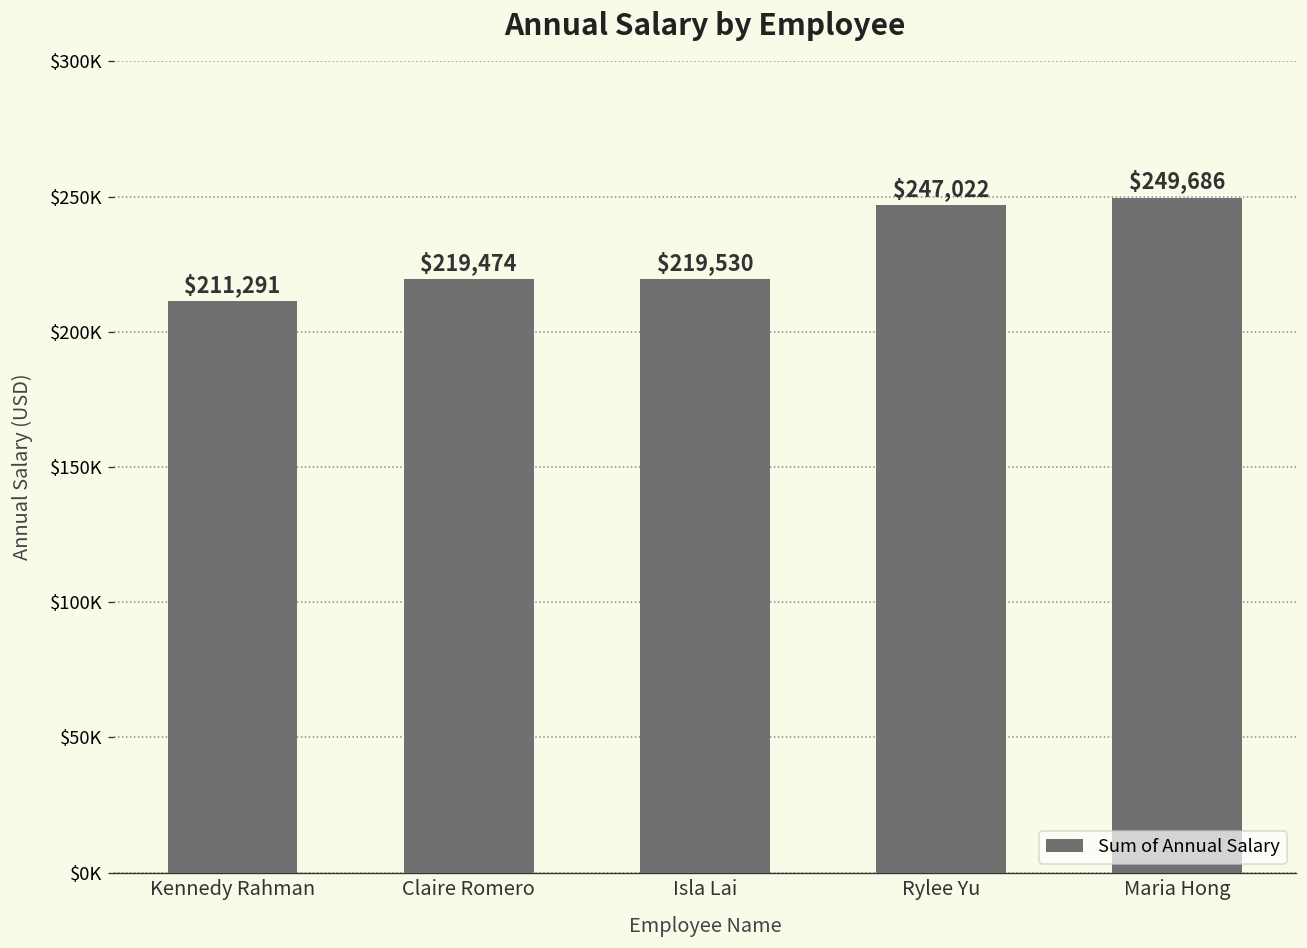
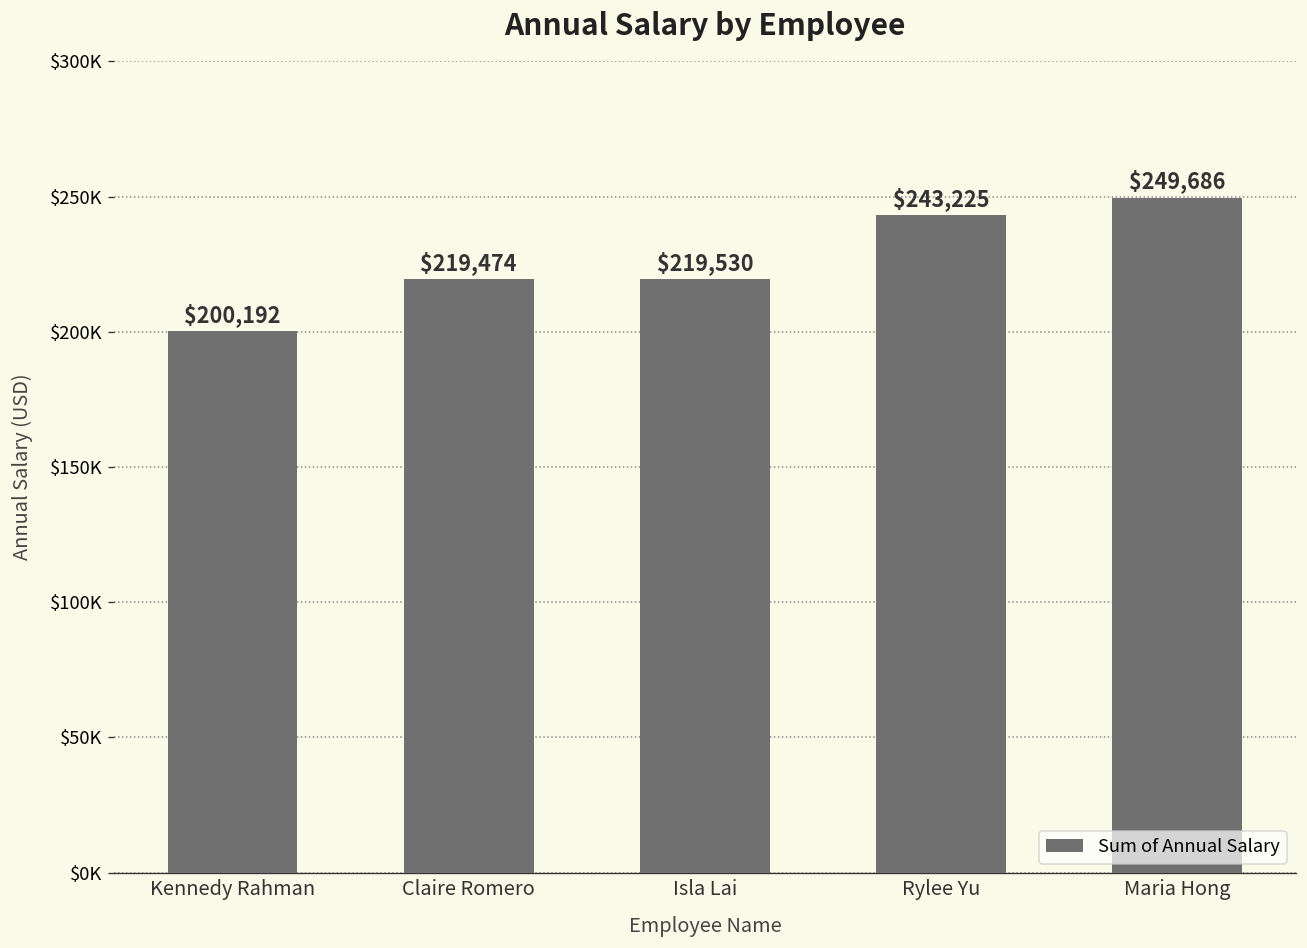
Kennedy Rahman: $211,291 -> $200,192
Rylee Yu: $247,022 -> $243,225
